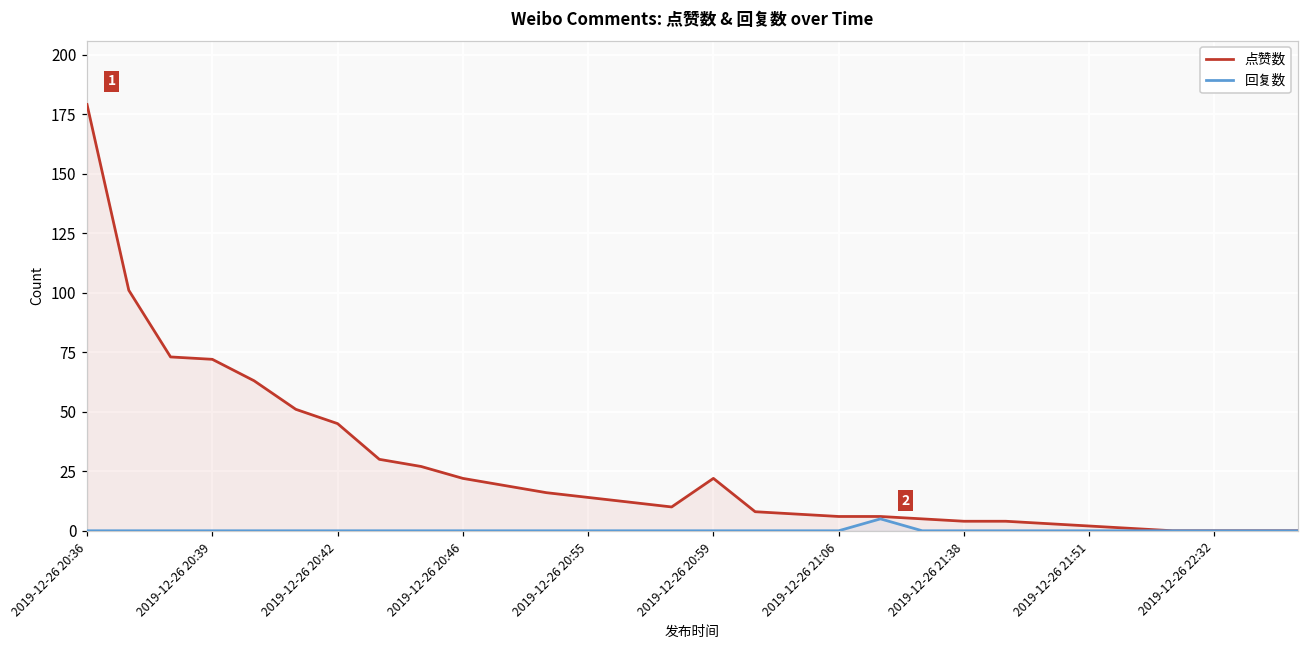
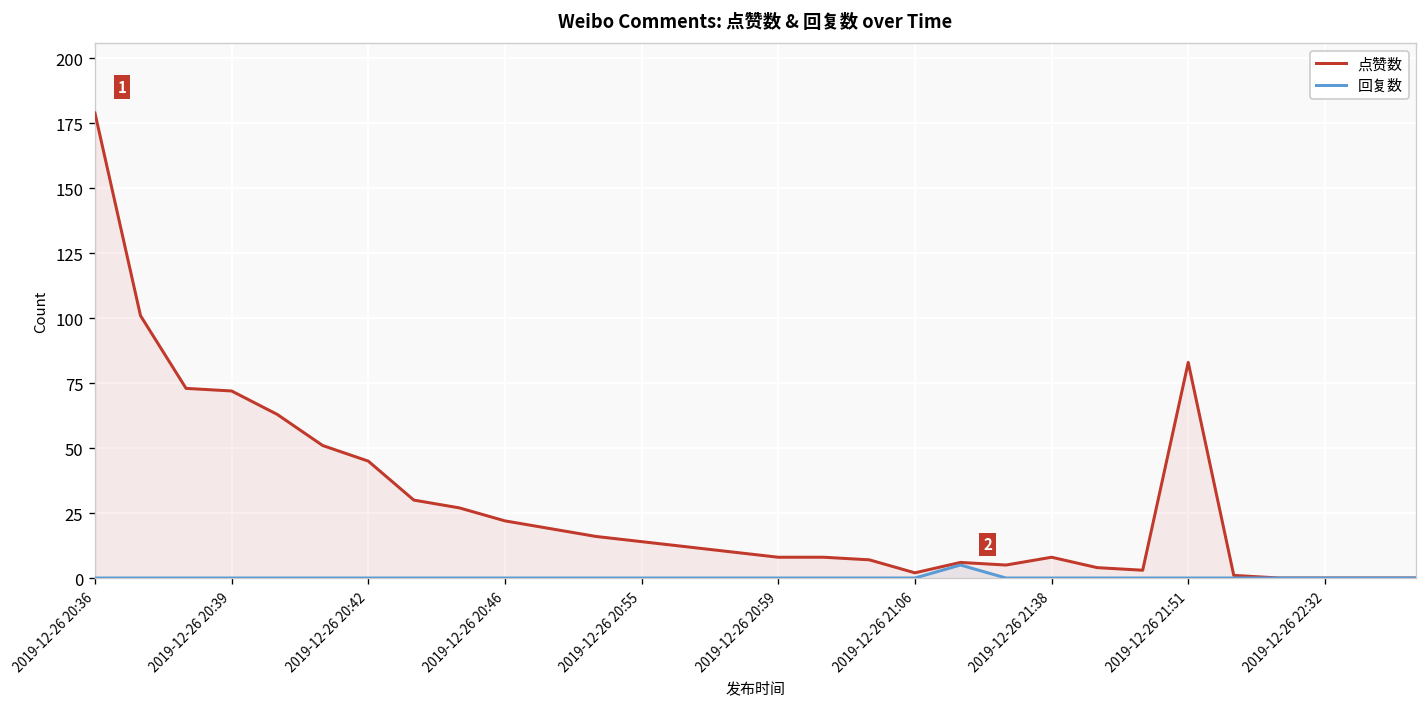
点赞数, 2019-12-26 20:59: 22 -> 8
点赞数, 2019-12-26 21:06: 6 -> 2
点赞数, 2019-12-26 21:38: 4 -> 8
点赞数, 2019-12-26 21:51: 2 -> 83
